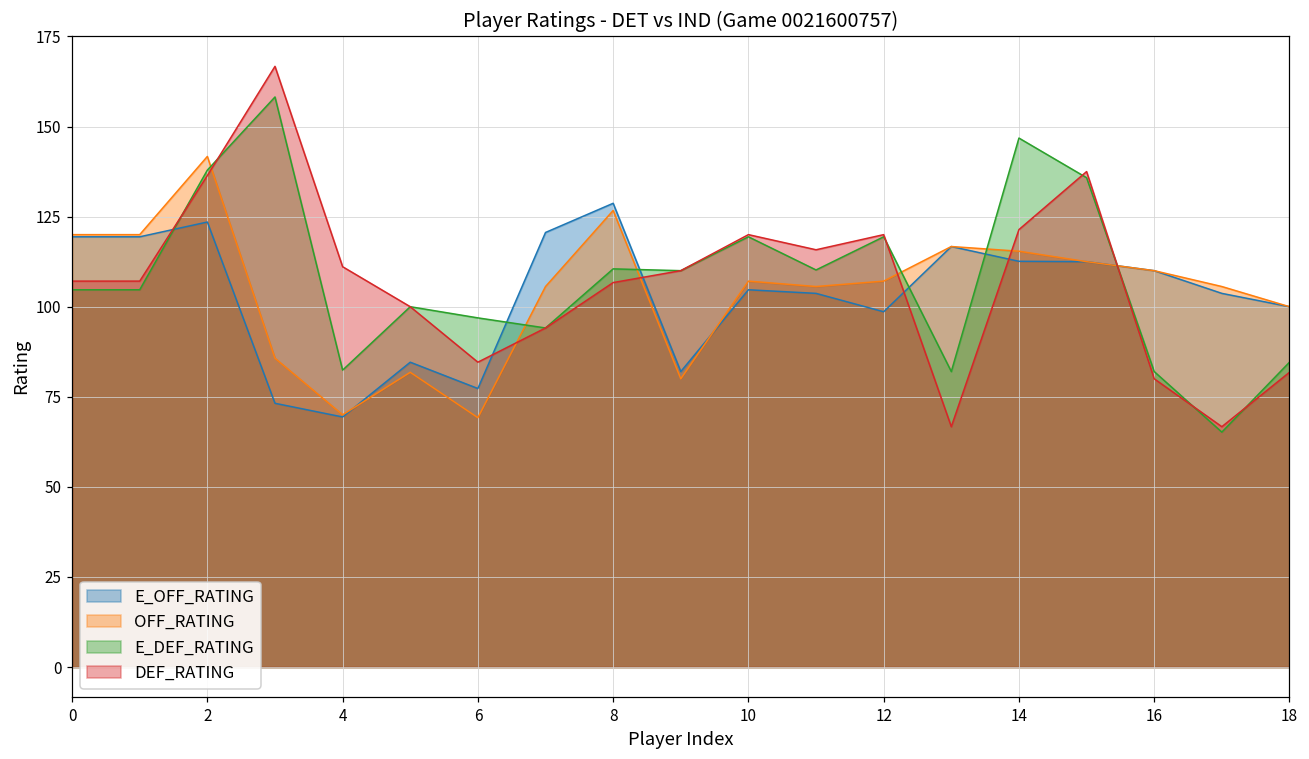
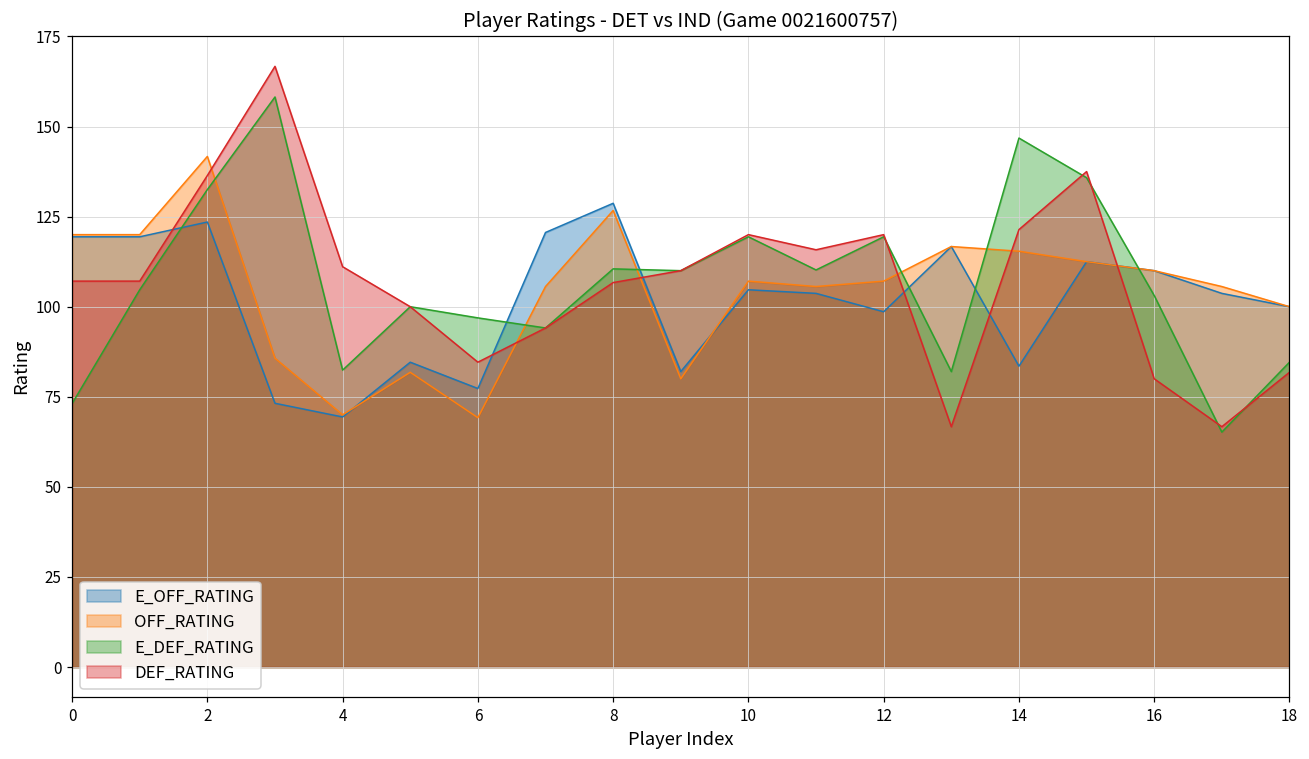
E_DEF_RATING, 0: 105 -> 73
E_DEF_RATING, 2: 138 -> 133
E_OFF_RATING, 14: 113 -> 84
E_DEF_RATING, 16: 82 -> 103
